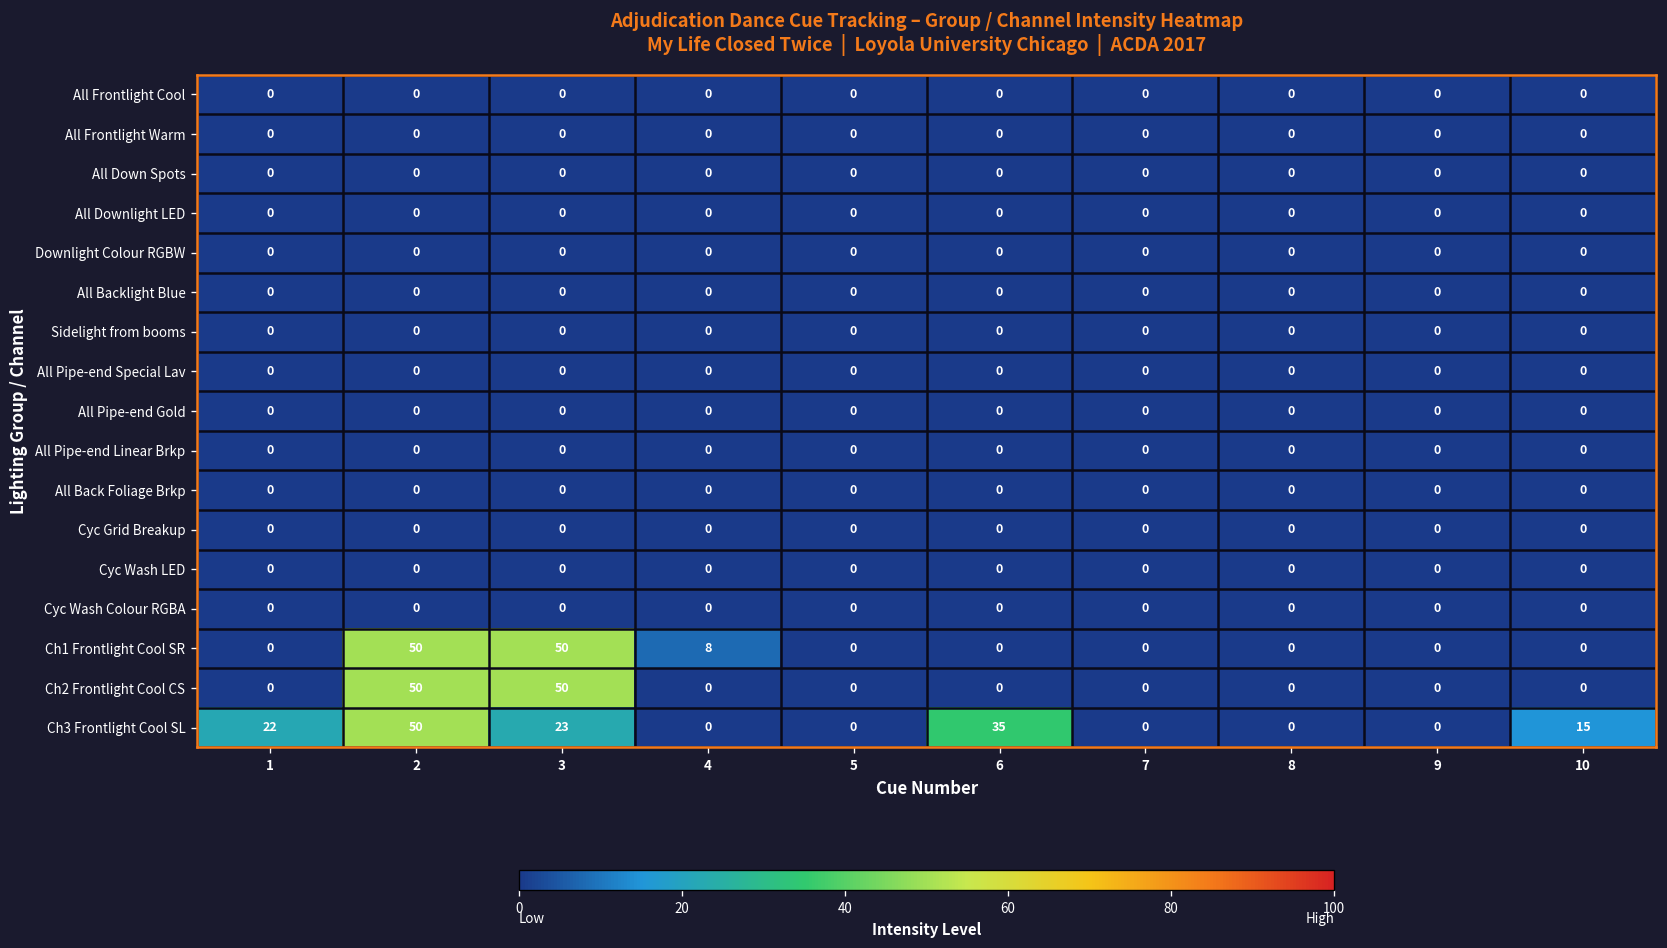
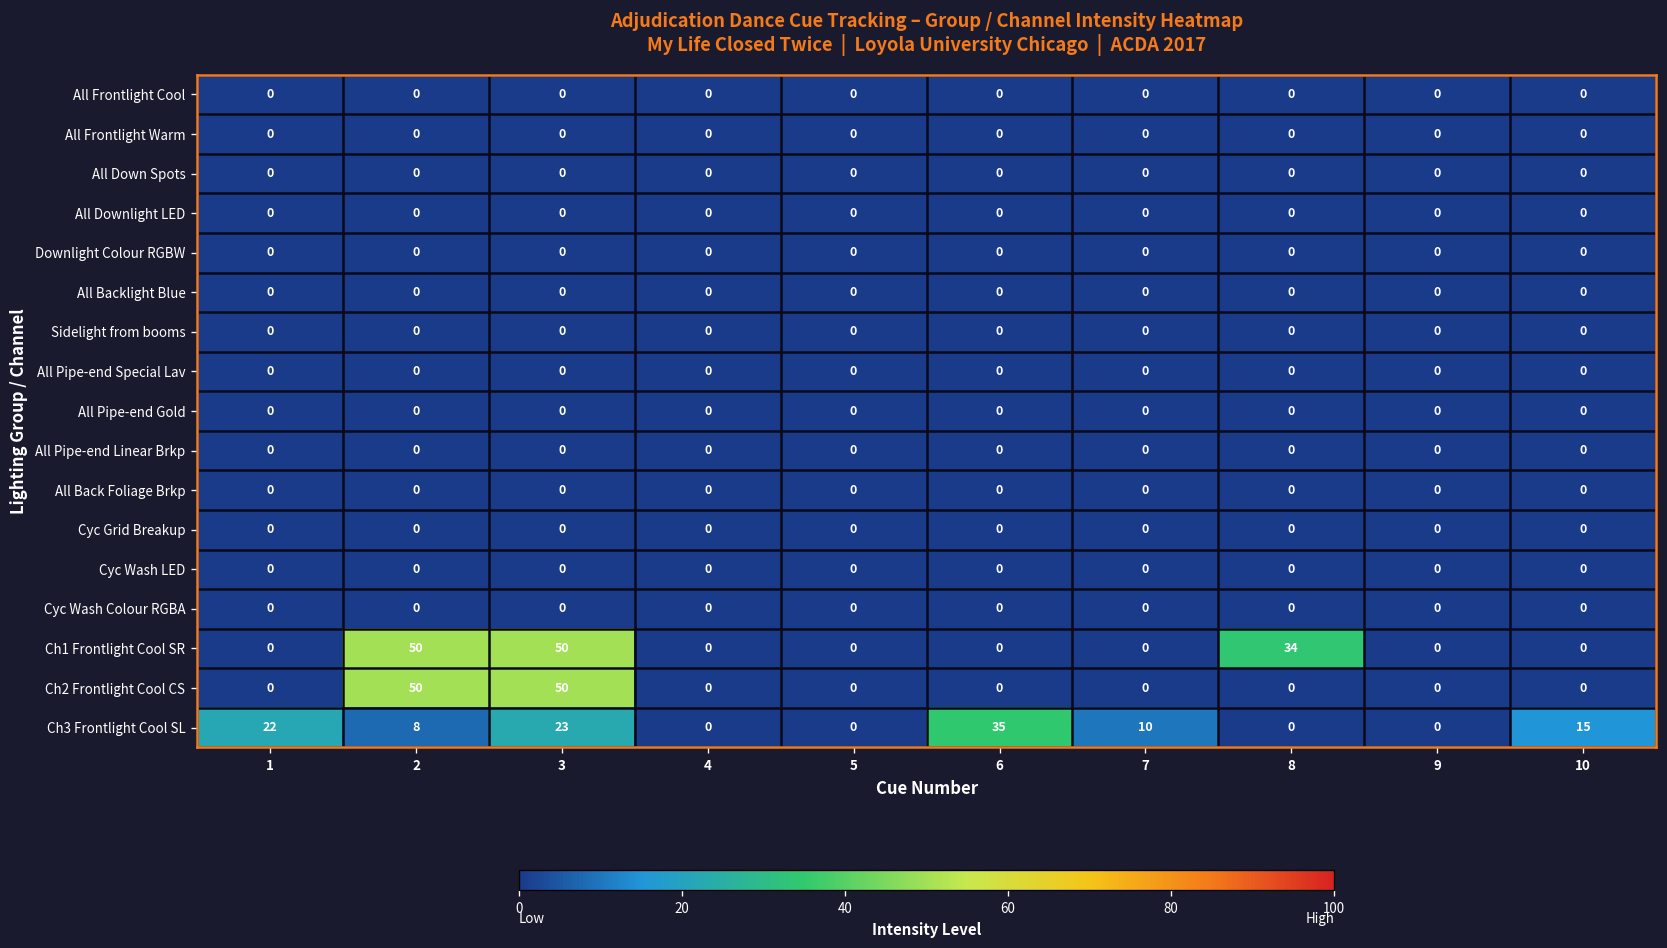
Ch1 Frontlight Cool SR, 4: 8 -> 0
Ch1 Frontlight Cool SR, 8: 0 -> 34
Ch3 Frontlight Cool SL, 2: 50 -> 8
Ch3 Frontlight Cool SL, 7: 0 -> 10
